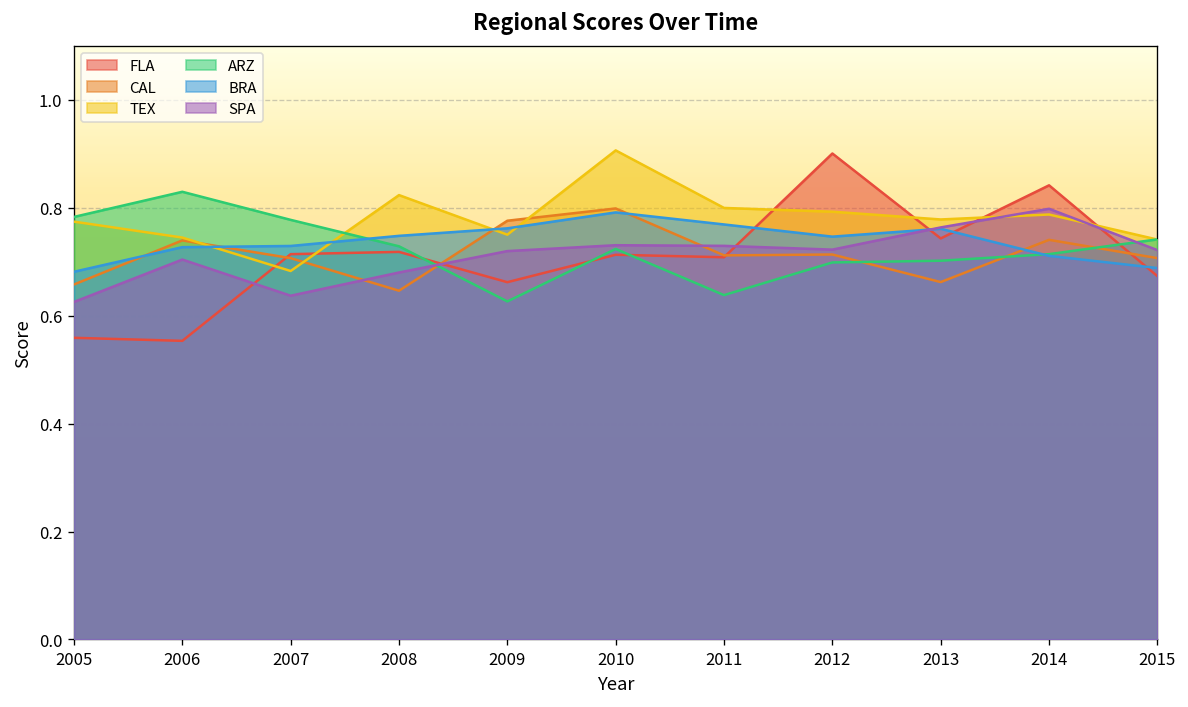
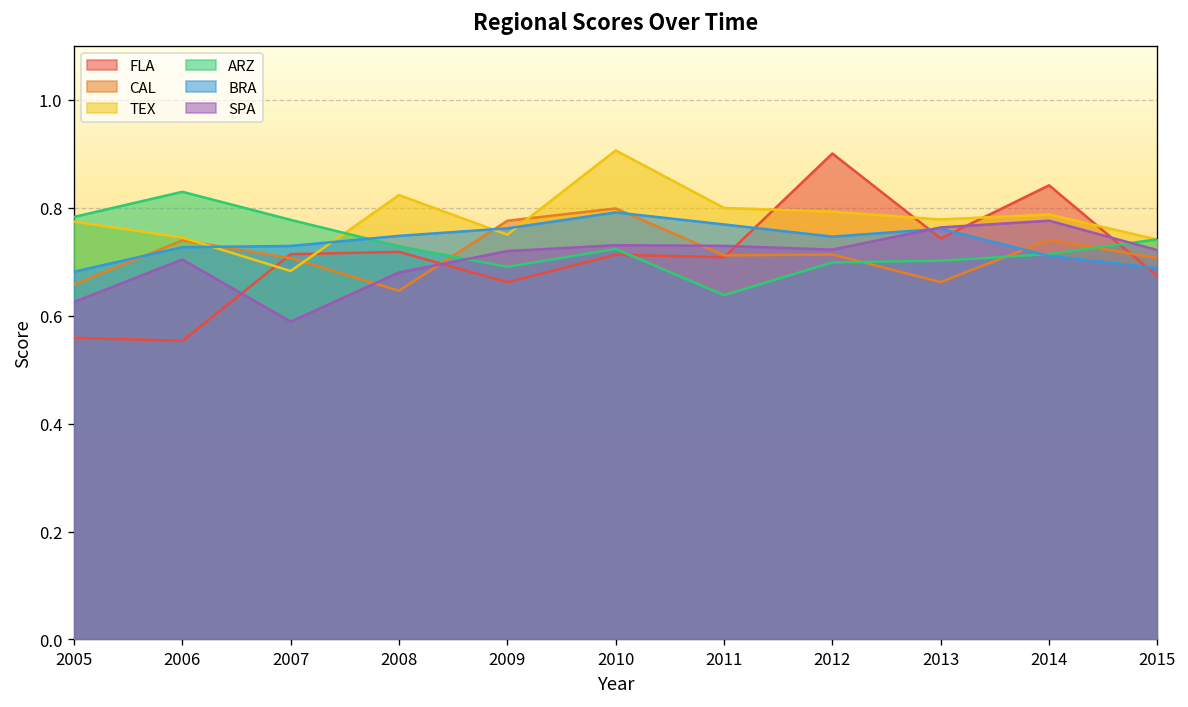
SPA, 2007: 0.64 -> 0.59
ARZ, 2009: 0.63 -> 0.69
SPA, 2014: 0.80 -> 0.78
